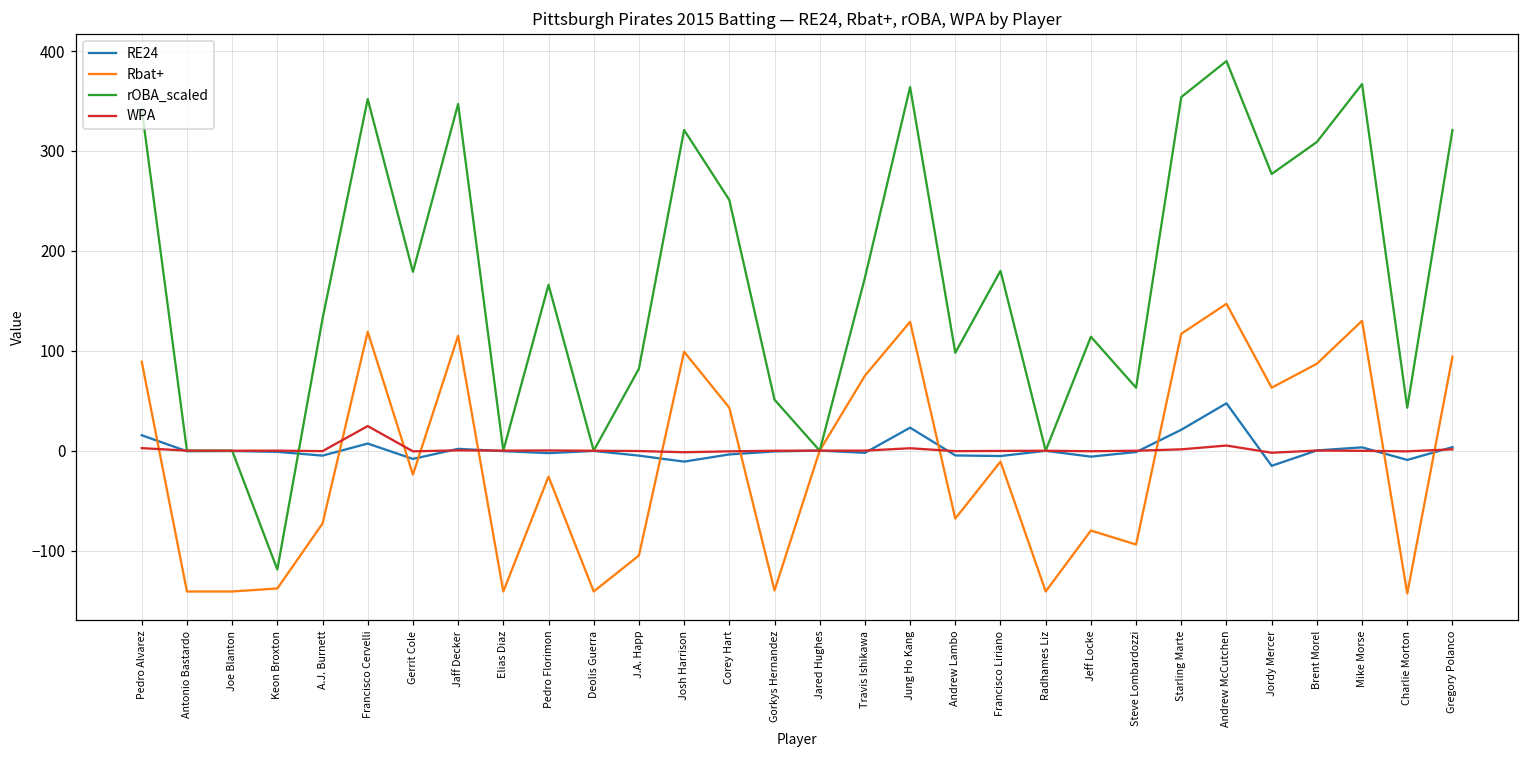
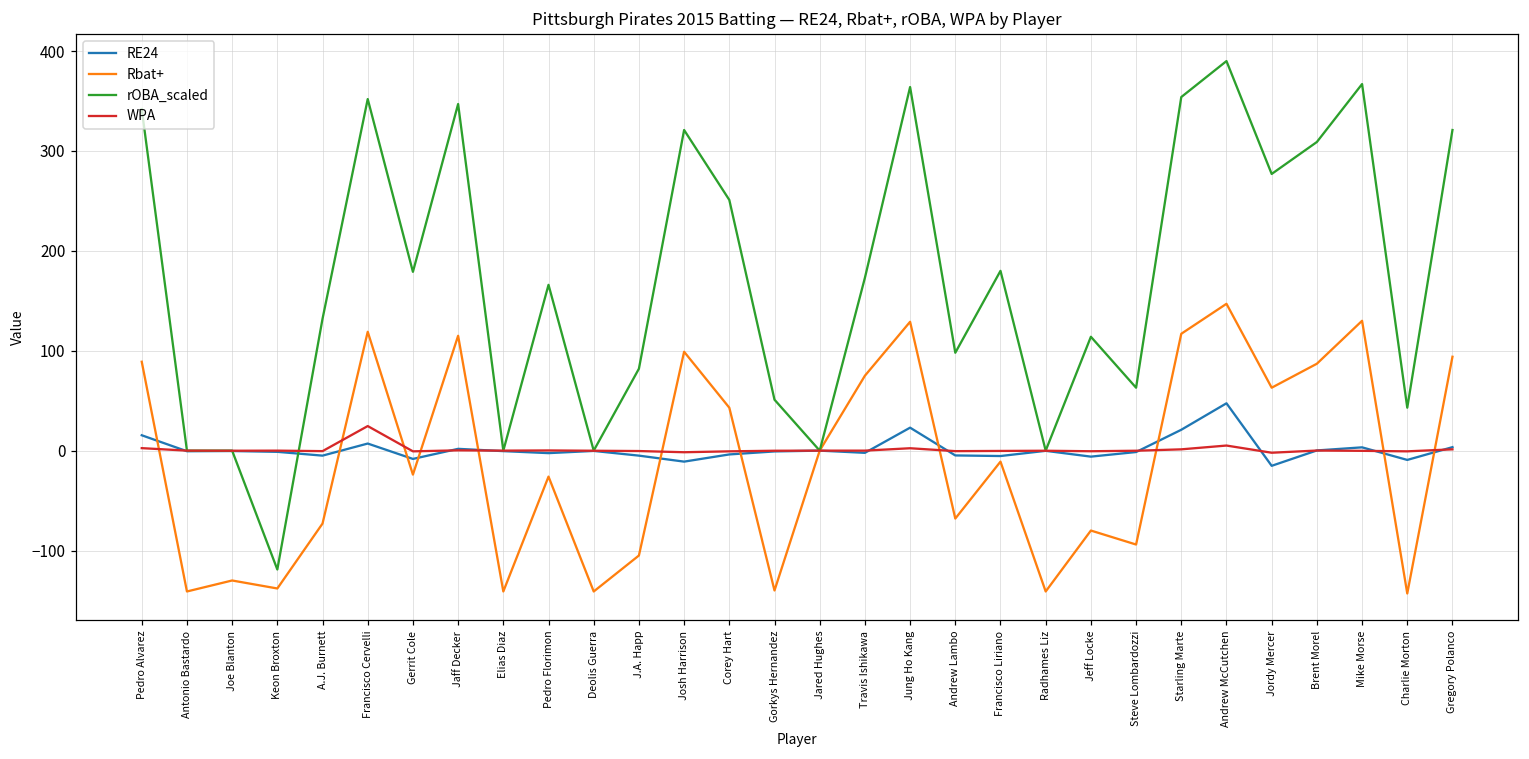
Rbat+, Joe Blanton: -140 -> -130
